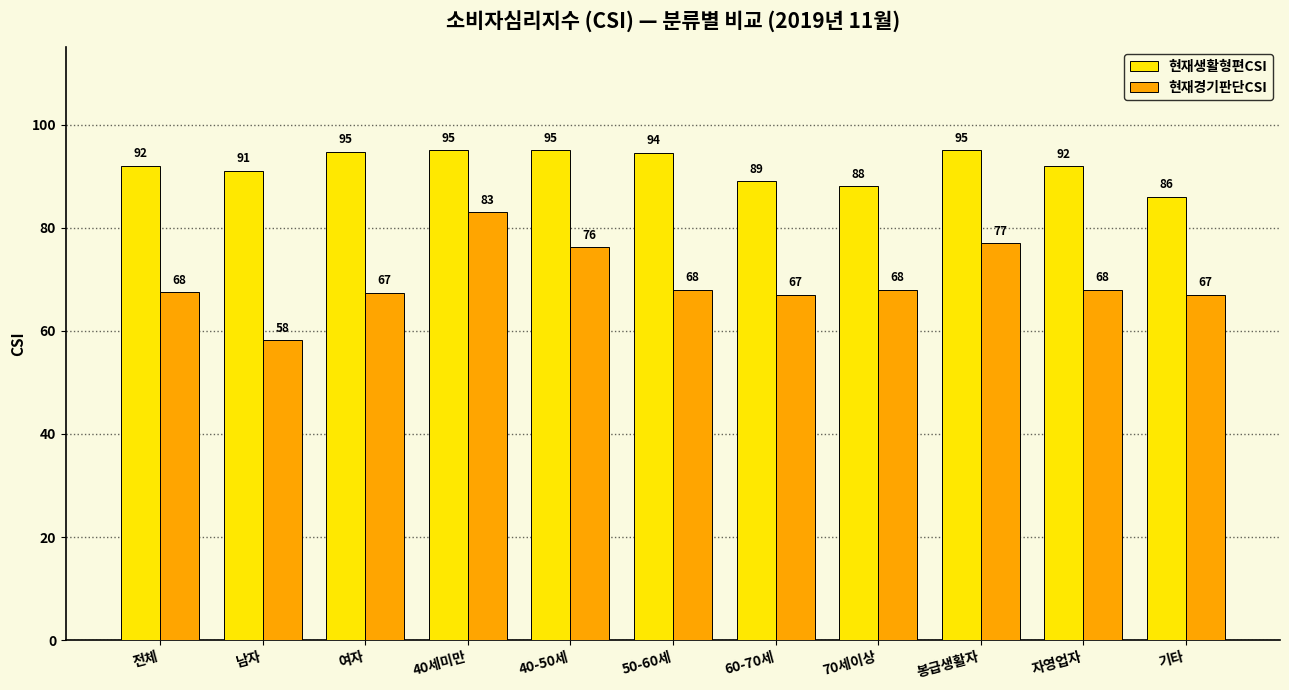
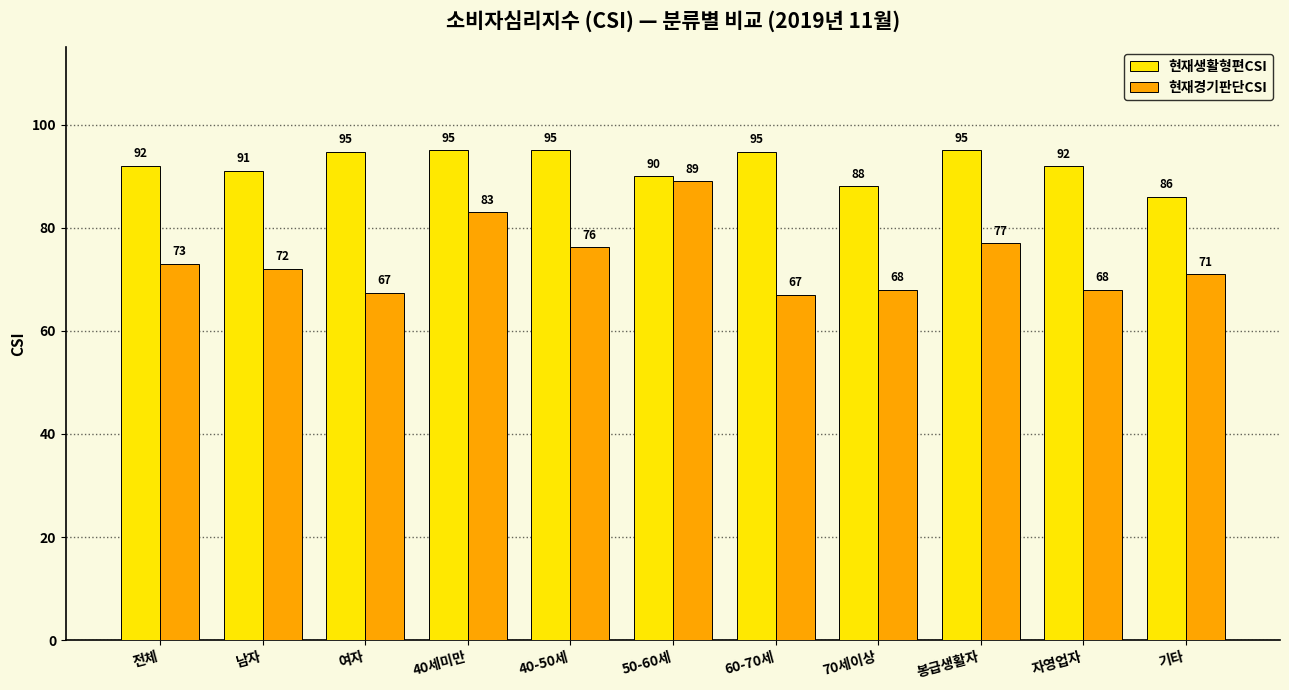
현재경기판단CSI, 전체: 68 -> 73
현재경기판단CSI, 남자: 58 -> 72
현재생활형편CSI, 50-60세: 94 -> 90
현재경기판단CSI, 50-60세: 68 -> 89
현재생활형편CSI, 60-70세: 89 -> 95
현재경기판단CSI, 기타: 67 -> 71
